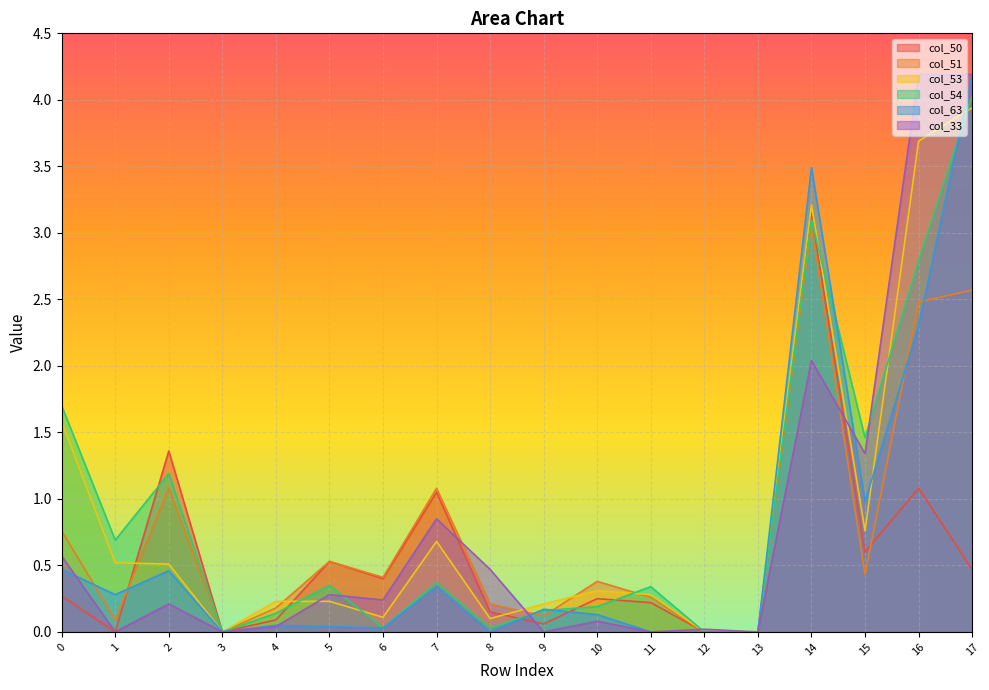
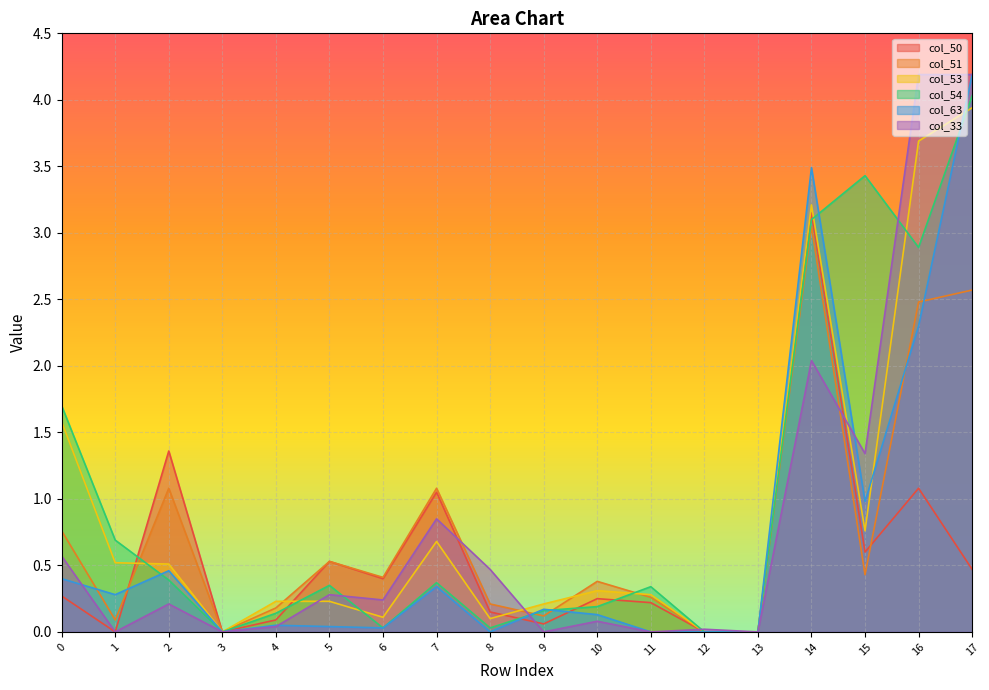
col_63, 0: 0.47 -> 0.40
col_54, 2: 1.19 -> 0.39
col_54, 15: 1.46 -> 3.43
col_54, 16: 2.79 -> 2.89
